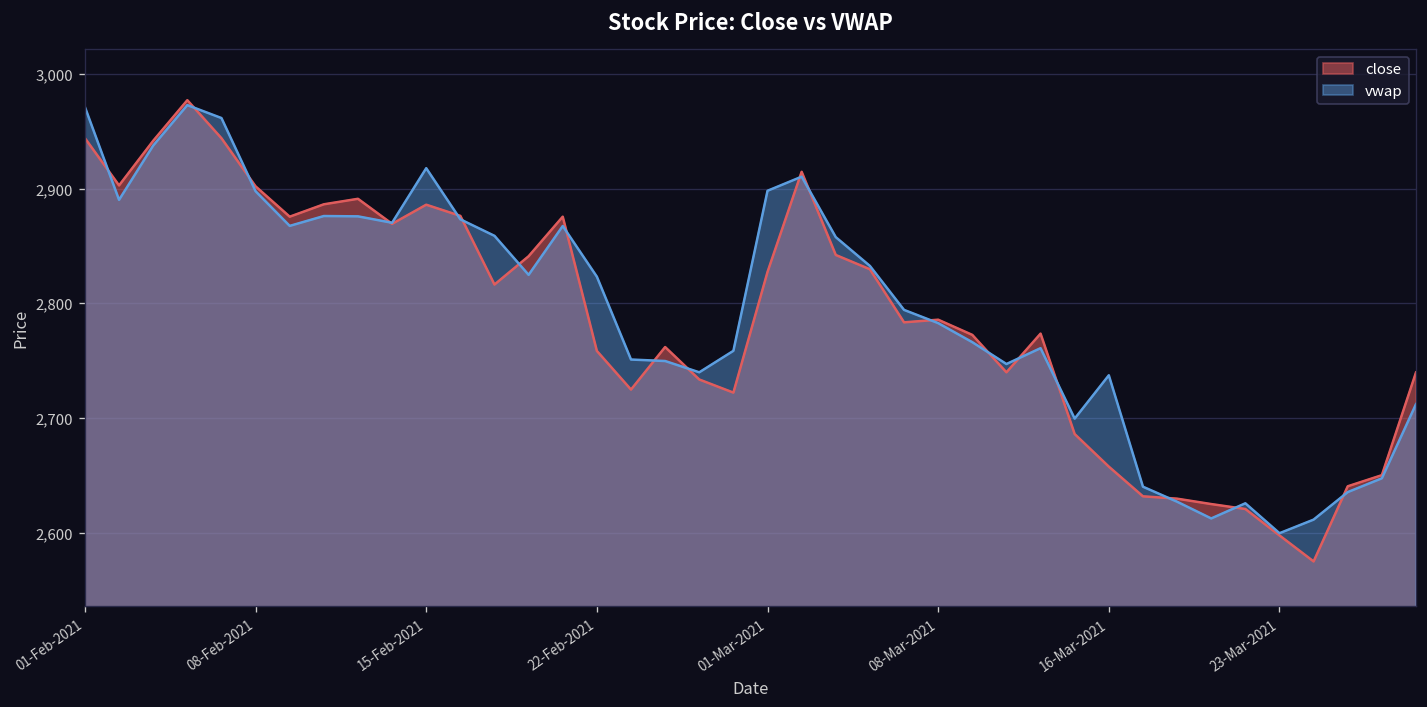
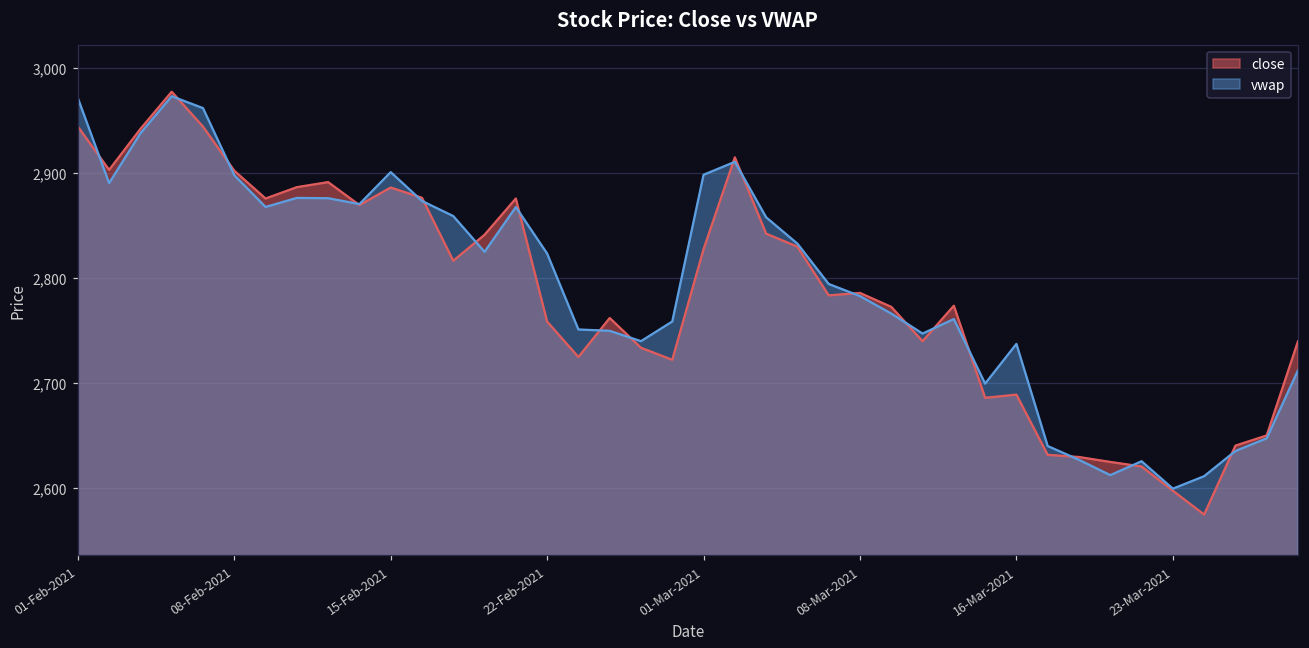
vwap, 15-Feb-2021: 2,920 -> 2,900
close, 16-Mar-2021: 2,660 -> 2,690
